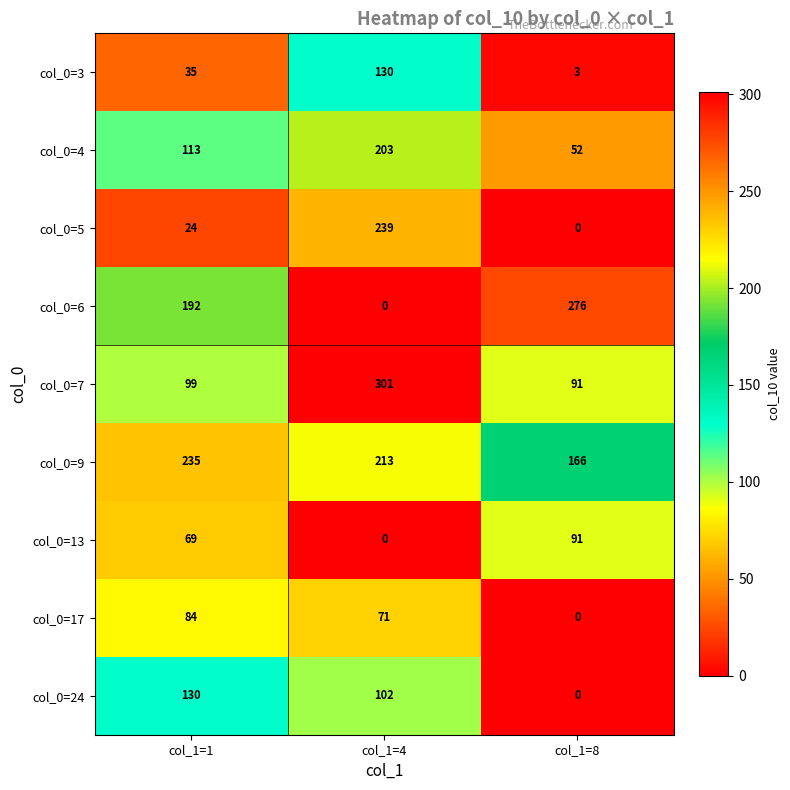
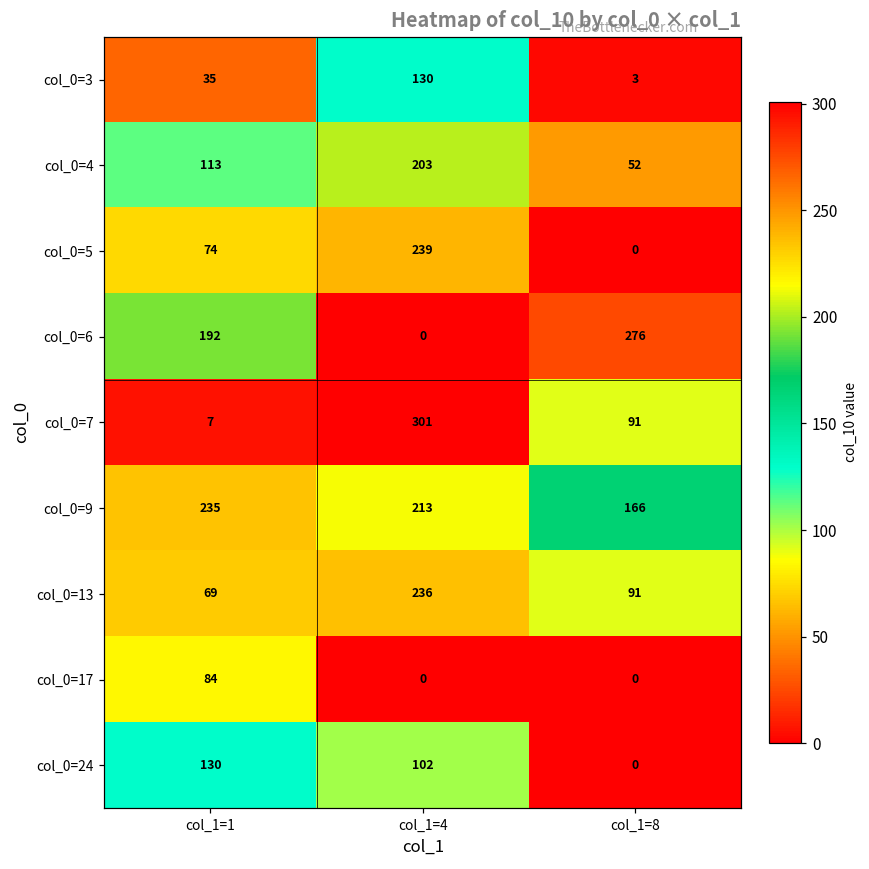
col_0=5, col_1=1: 24 -> 74
col_0=7, col_1=1: 99 -> 7
col_0=13, col_1=4: 0 -> 236
col_0=17, col_1=4: 71 -> 0
